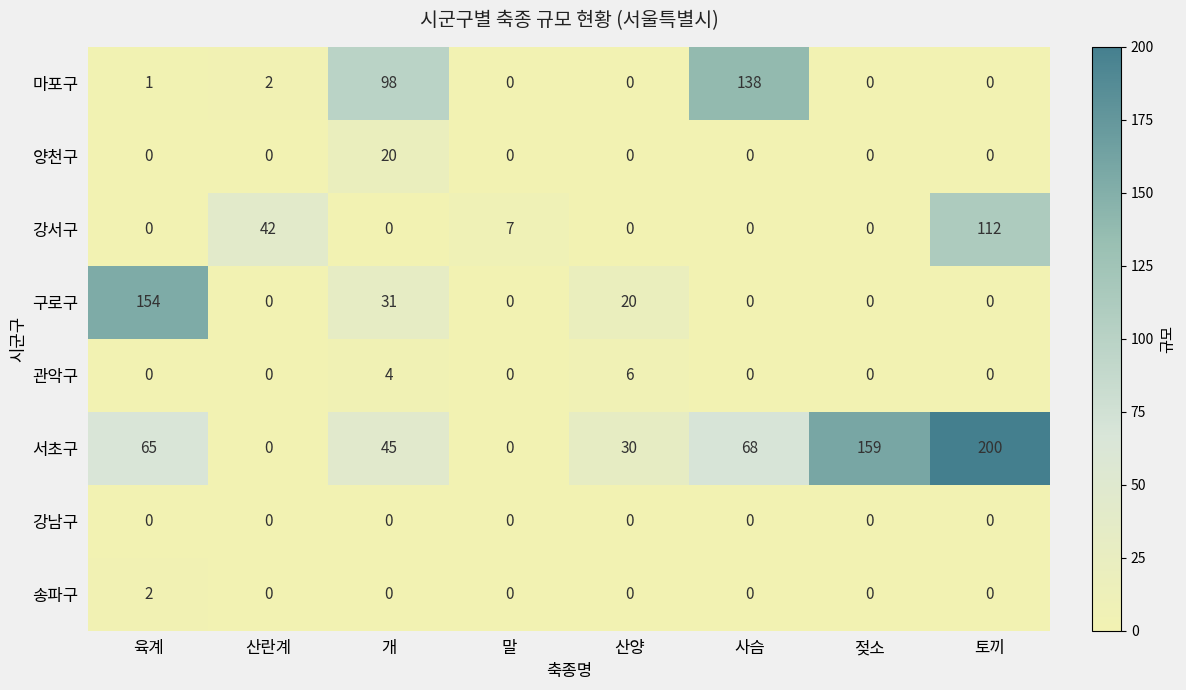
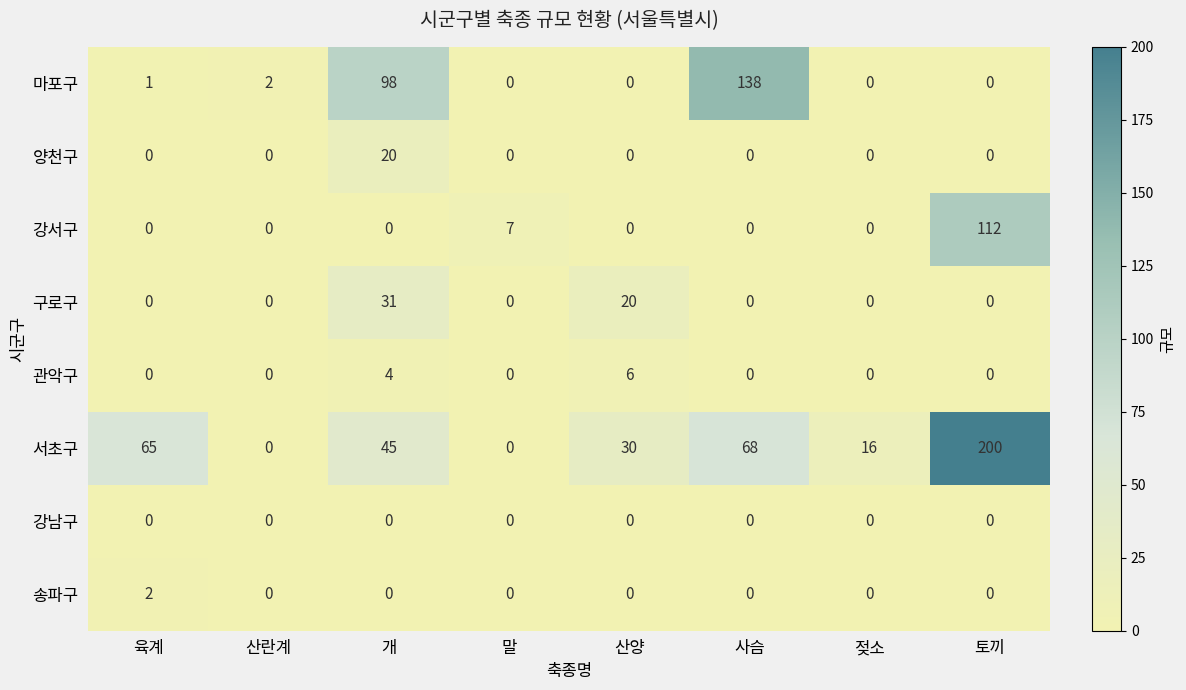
강서구, 산란계: 42 -> 0
구로구, 육계: 154 -> 0
서초구, 젖소: 159 -> 16
